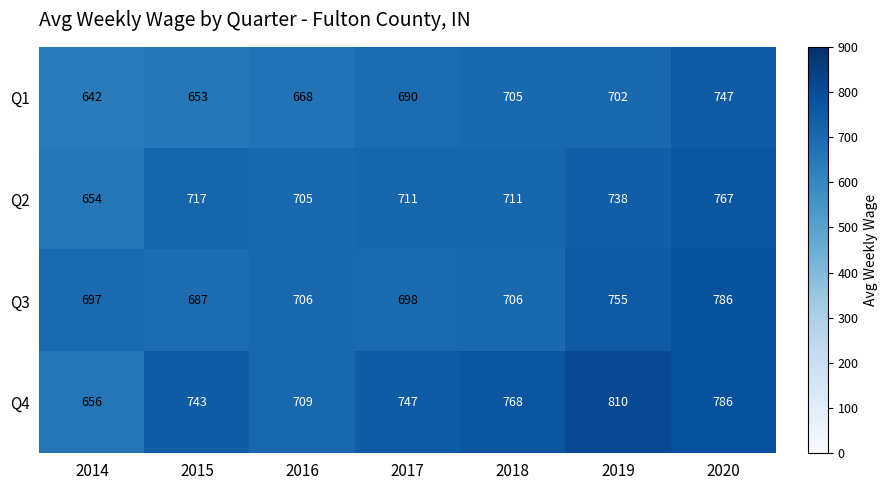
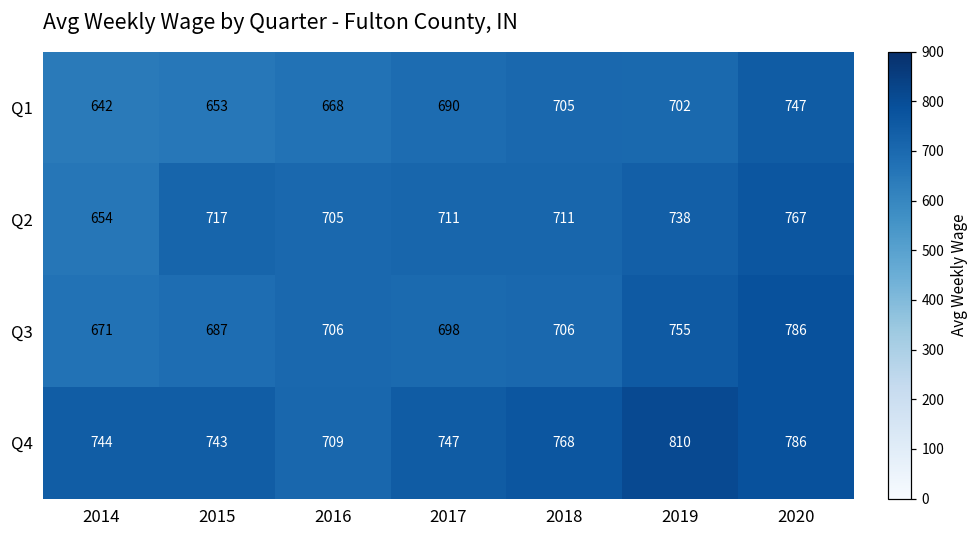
Q3, 2014: 697 -> 671
Q4, 2014: 656 -> 744
